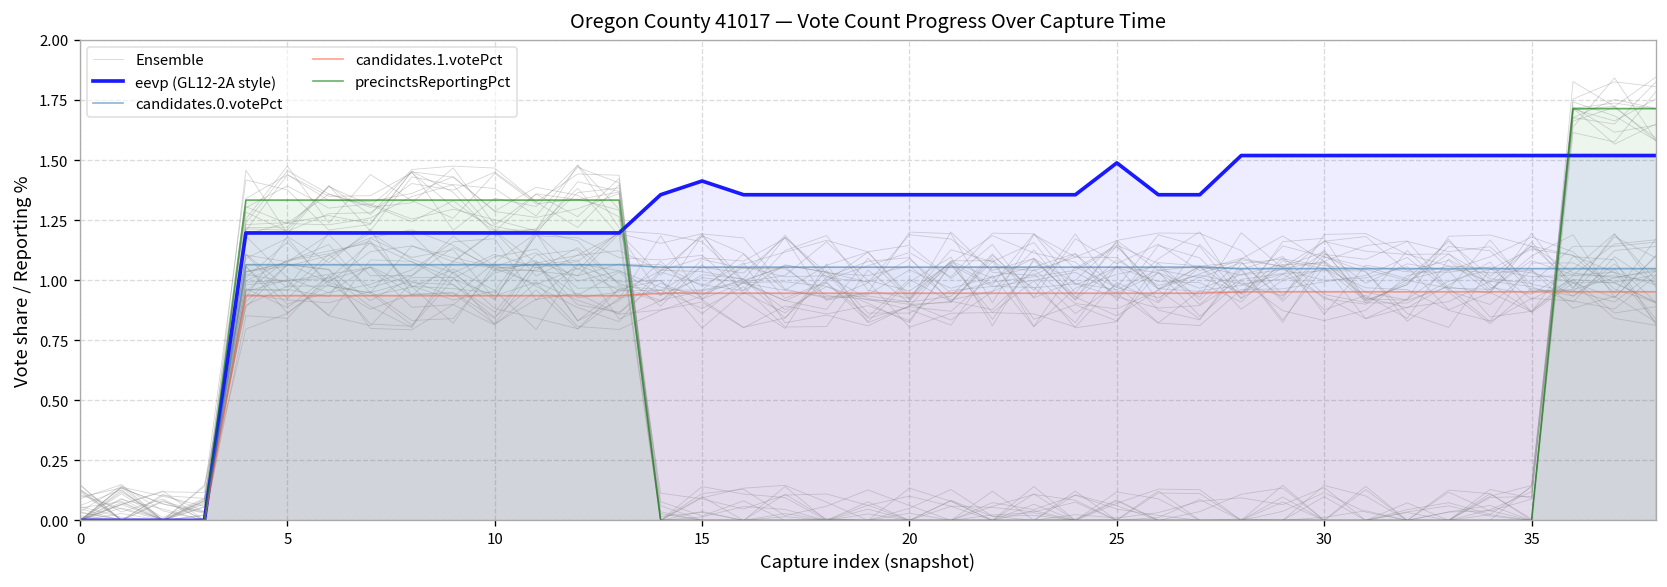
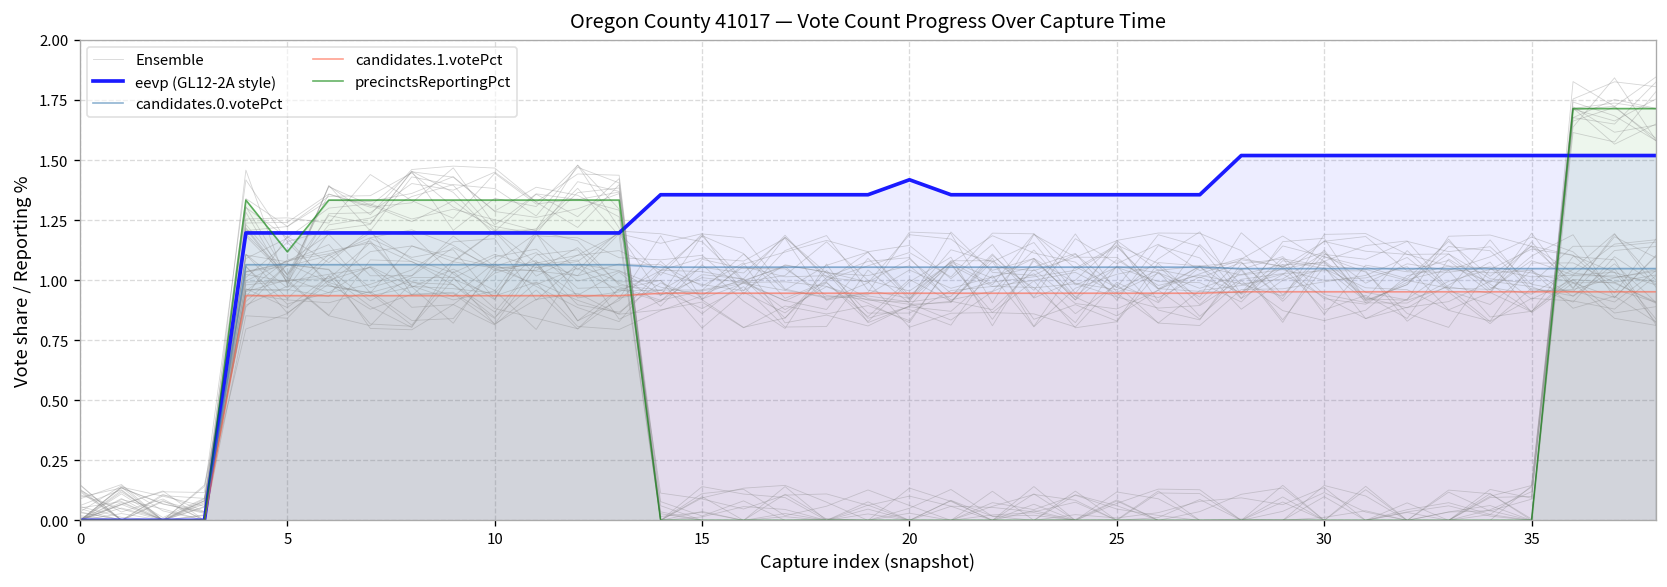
precinctsReportingPct, 5: 1.33 -> 1.12
eevp (GL12-2A style), 15: 1.41 -> 1.36
eevp (GL12-2A style), 20: 1.36 -> 1.42
eevp (GL12-2A style), 25: 1.49 -> 1.36
